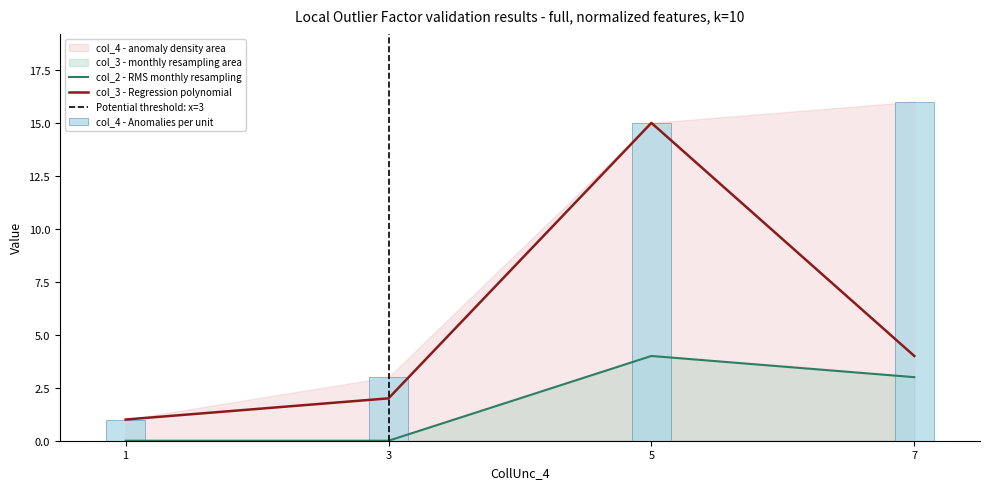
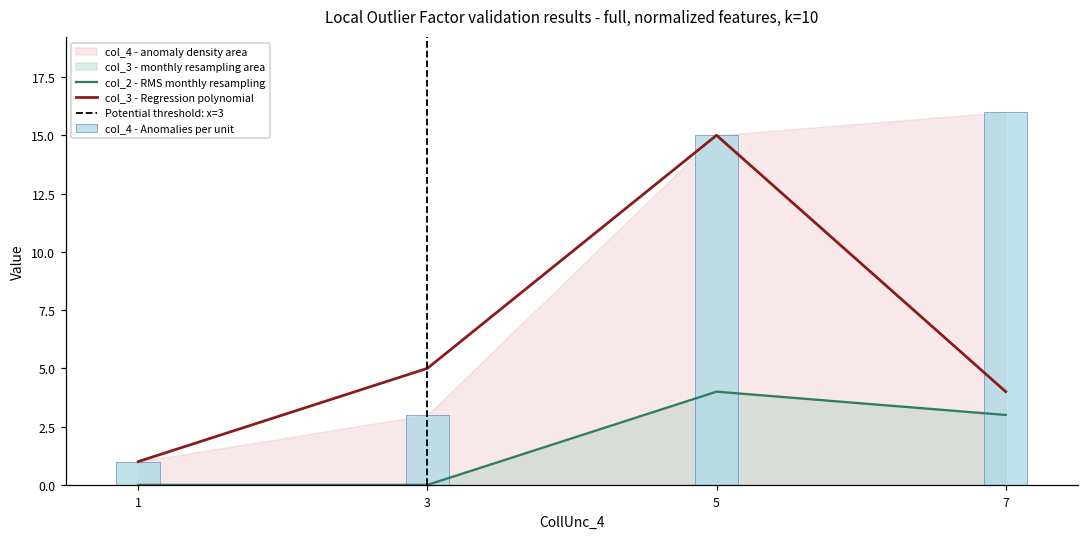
col_3 - Regression polynomial, 3: 2 -> 5
